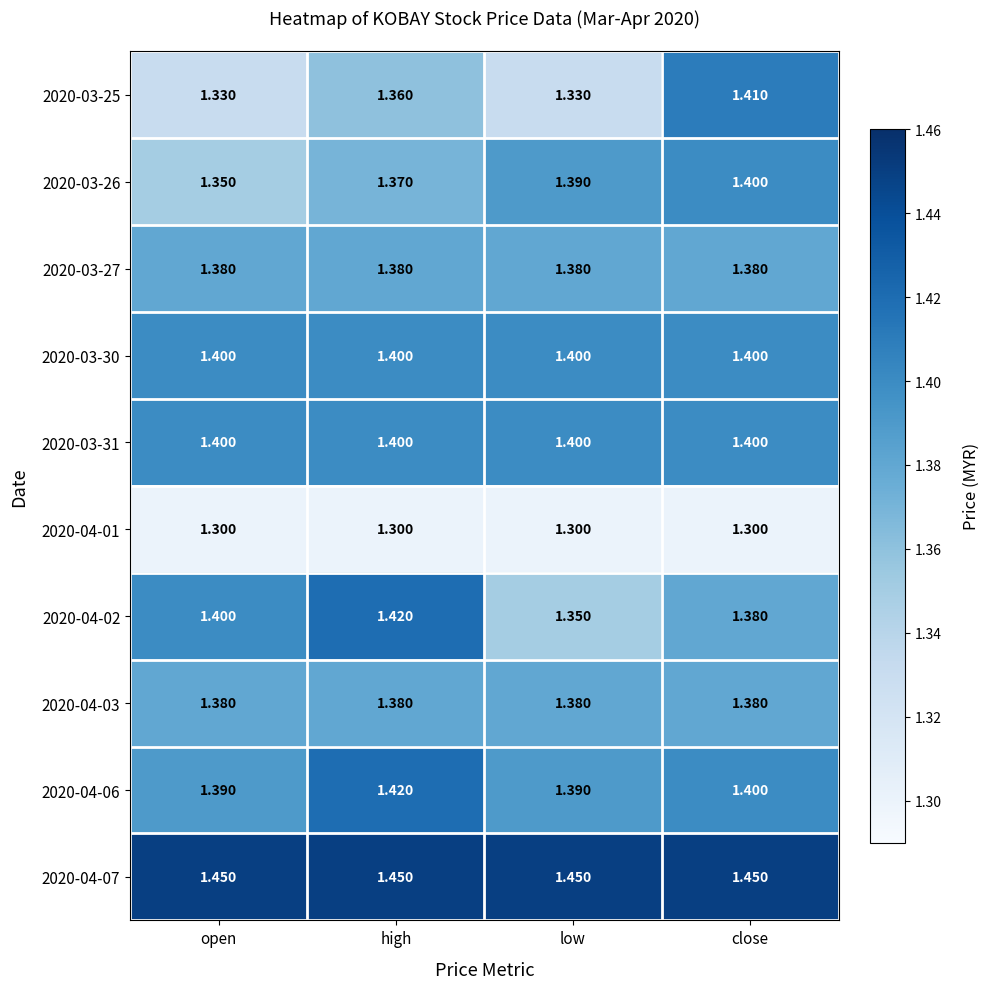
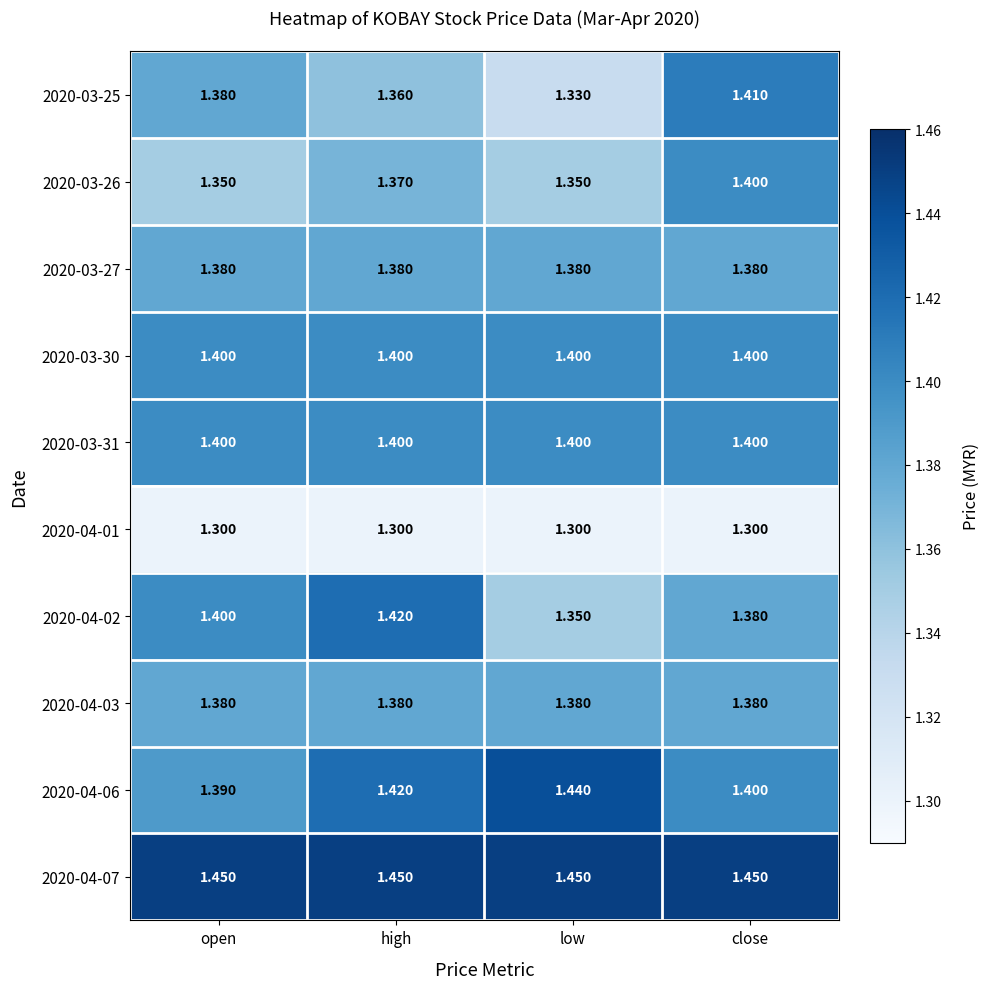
2020-03-25, open: 1.330 -> 1.380
2020-03-26, low: 1.390 -> 1.350
2020-04-06, low: 1.390 -> 1.440
